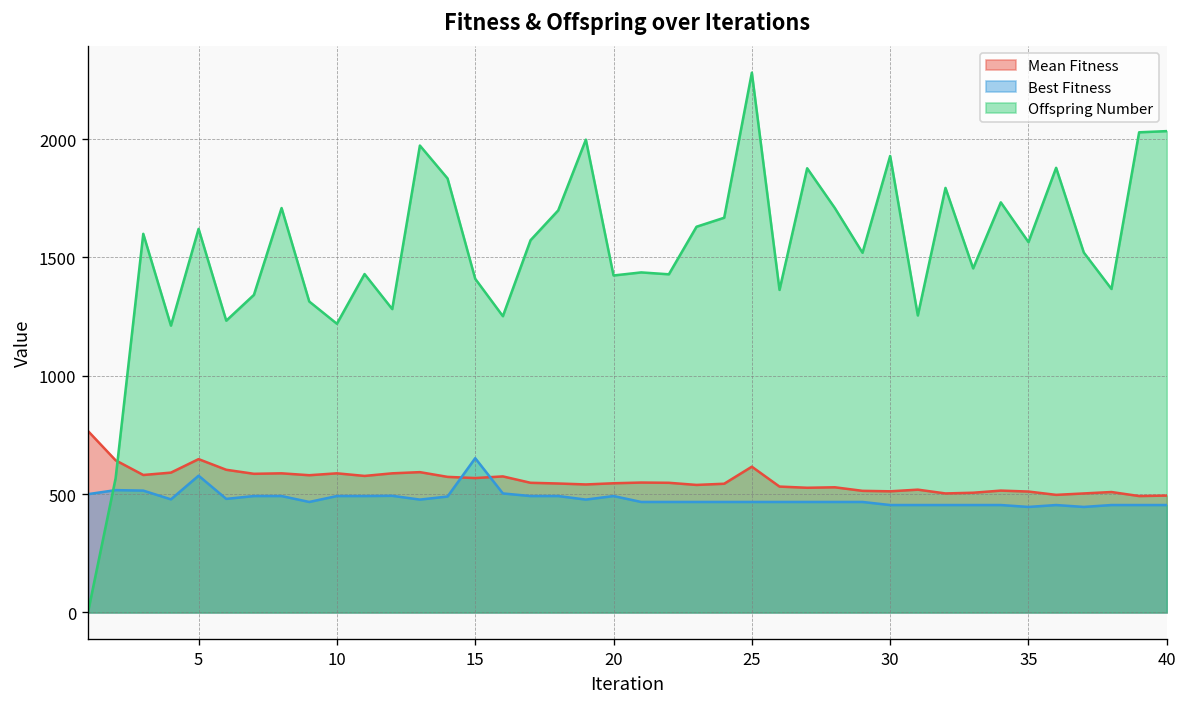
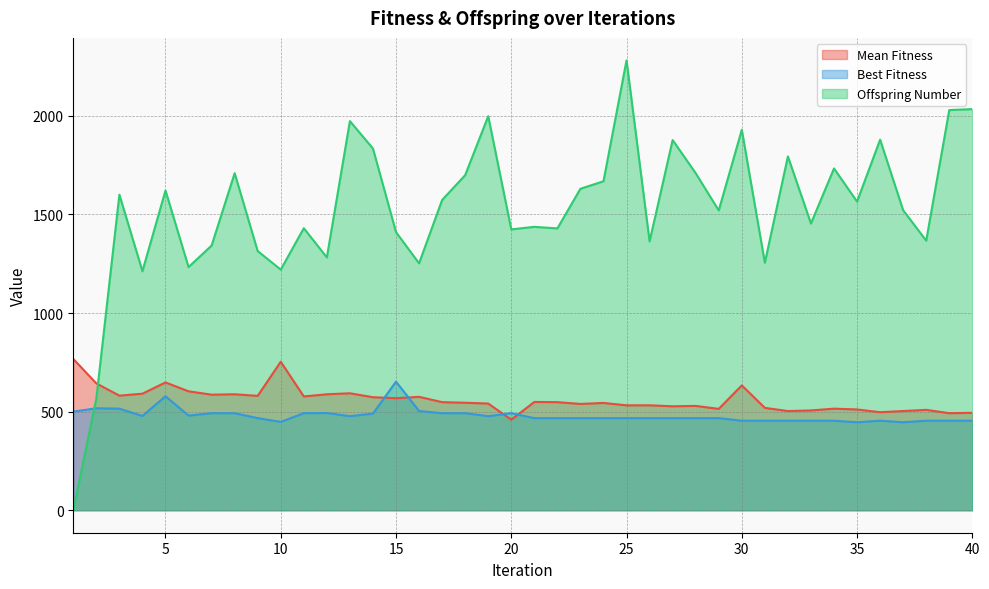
Mean Fitness, 10: 590 -> 750
Best Fitness, 10: 490 -> 450
Mean Fitness, 20: 550 -> 460
Mean Fitness, 25: 620 -> 530
Mean Fitness, 30: 510 -> 630
